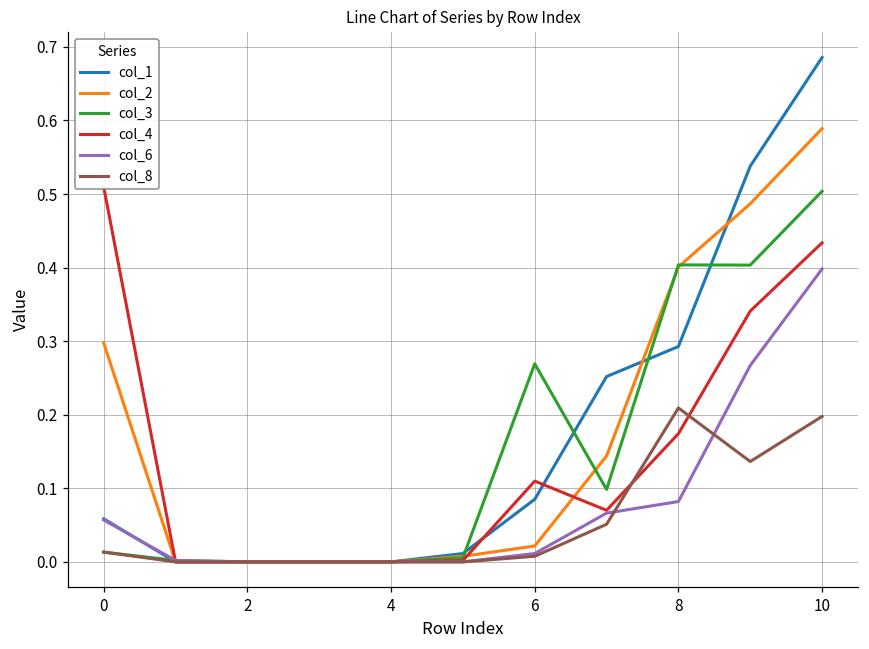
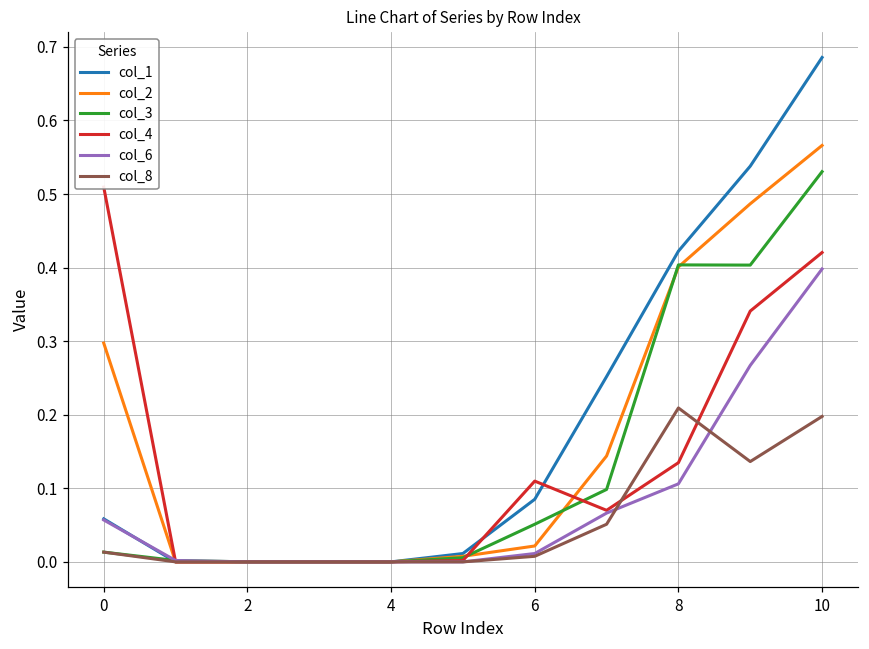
col_3, 6: 0.27 -> 0.05
col_1, 8: 0.29 -> 0.42
col_4, 8: 0.17 -> 0.13
col_6, 8: 0.08 -> 0.11
col_2, 10: 0.59 -> 0.57
col_3, 10: 0.50 -> 0.53
col_4, 10: 0.43 -> 0.42
